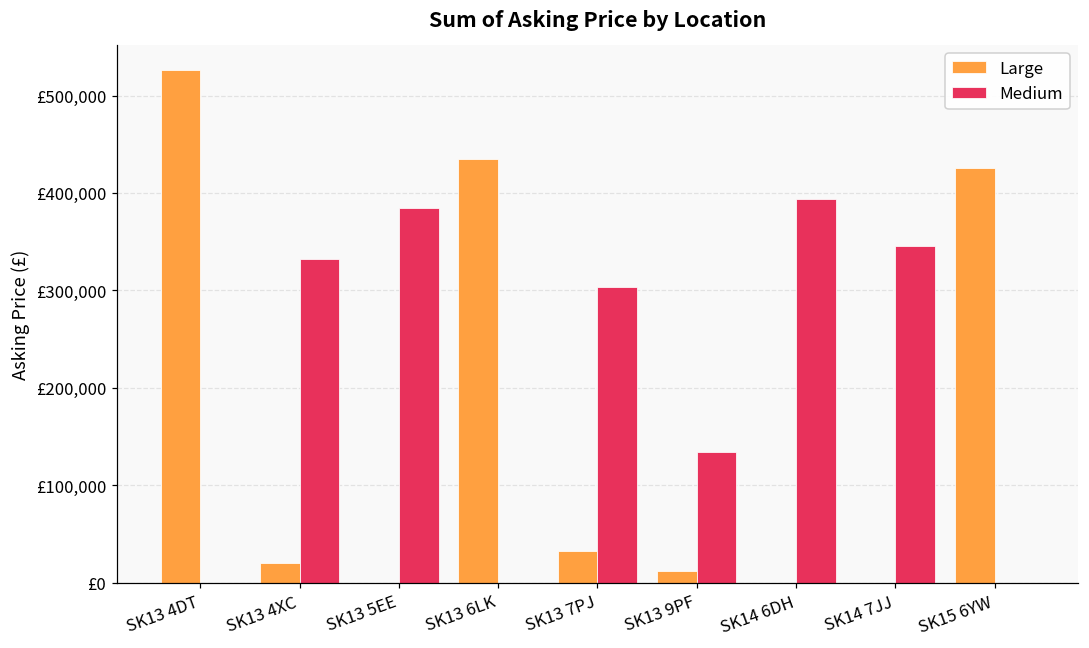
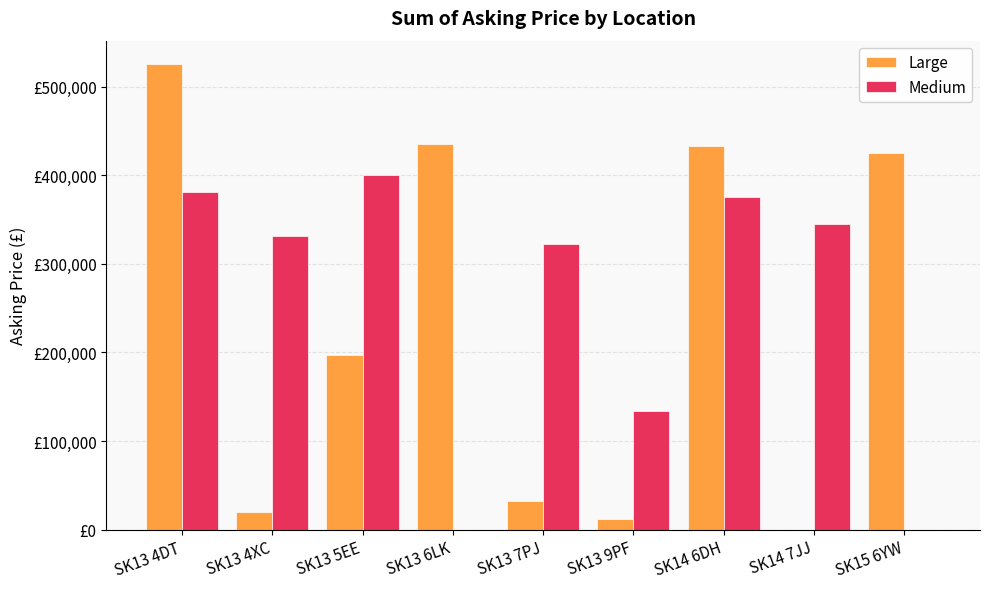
Medium, SK13 4DT: £0 -> £380,000
Large, SK13 5EE: £0 -> £200,000
Medium, SK13 5EE: £390,000 -> £400,000
Medium, SK13 7PJ: £300,000 -> £320,000
Large, SK14 6DH: £0 -> £430,000
Medium, SK14 6DH: £390,000 -> £380,000
